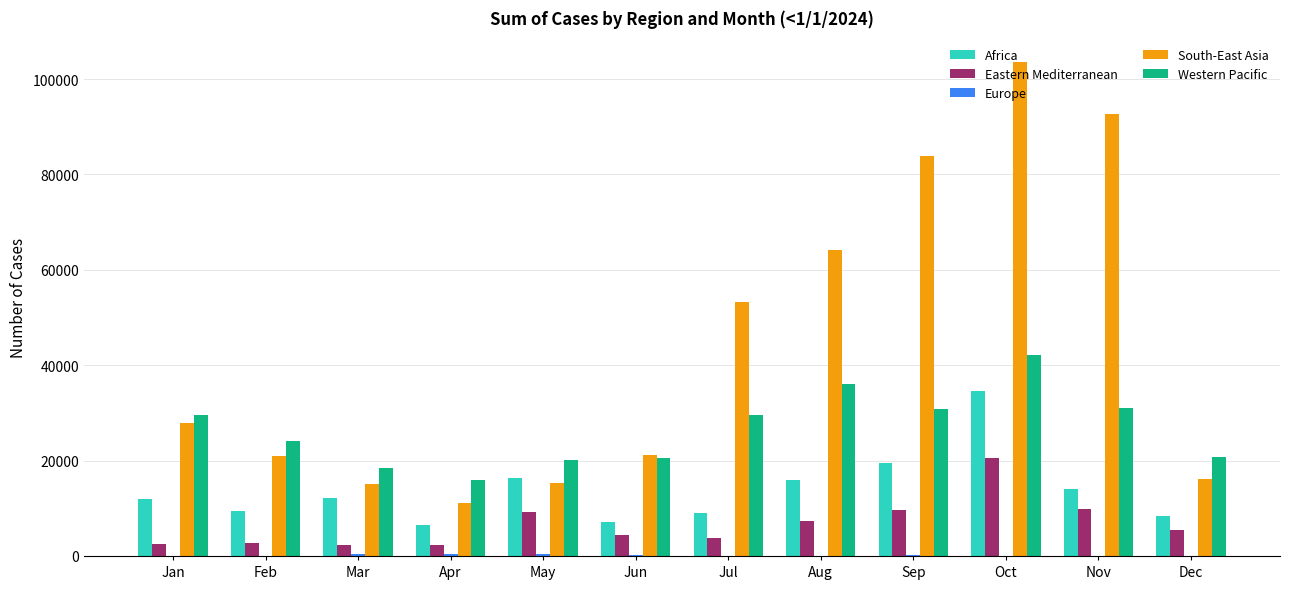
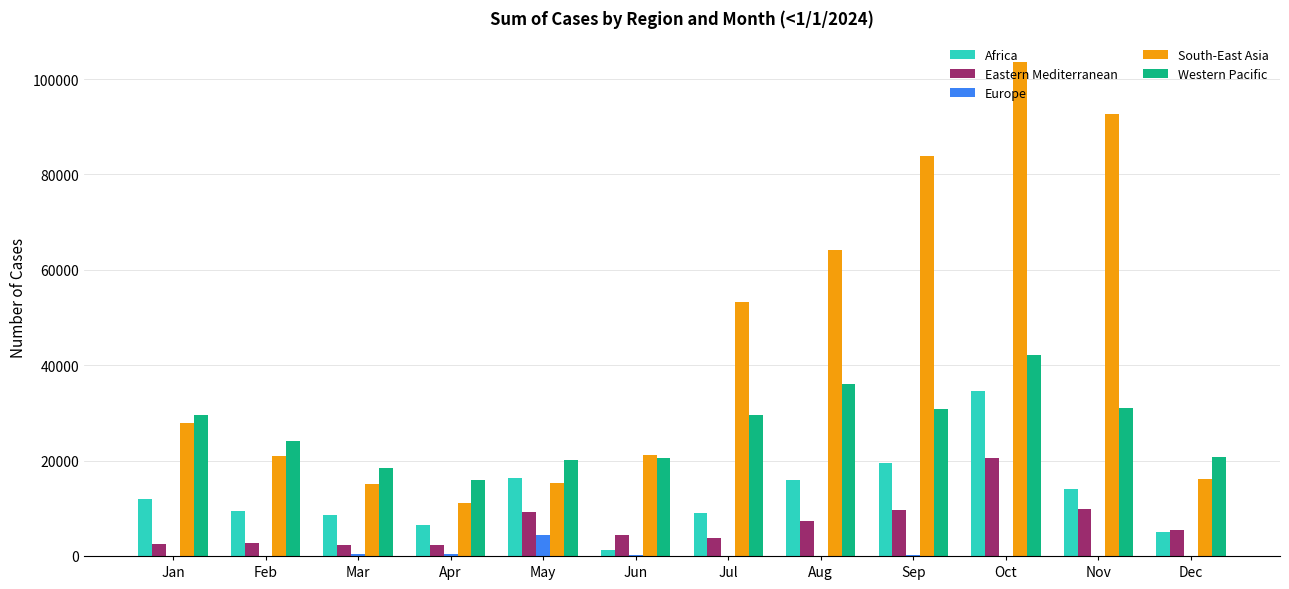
Africa, Mar: 12000 -> 9000
Europe, May: 0 -> 4000
Africa, Jun: 7000 -> 1000
Africa, Dec: 8000 -> 5000
